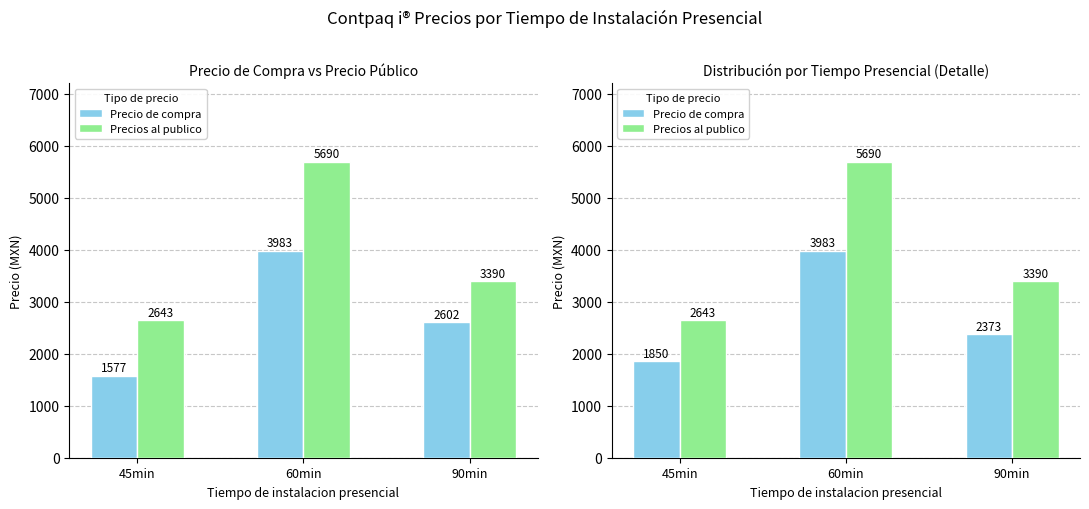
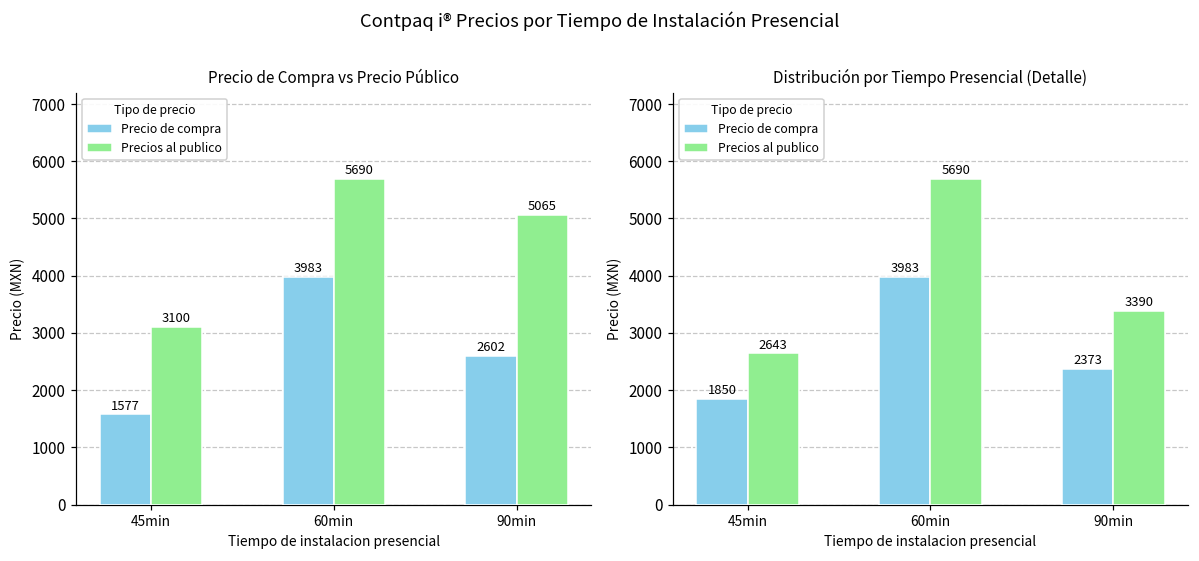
Precio de Compra vs Precio Público, Precios al publico, 45min: 2643 -> 3100
Precio de Compra vs Precio Público, Precios al publico, 90min: 3390 -> 5065
